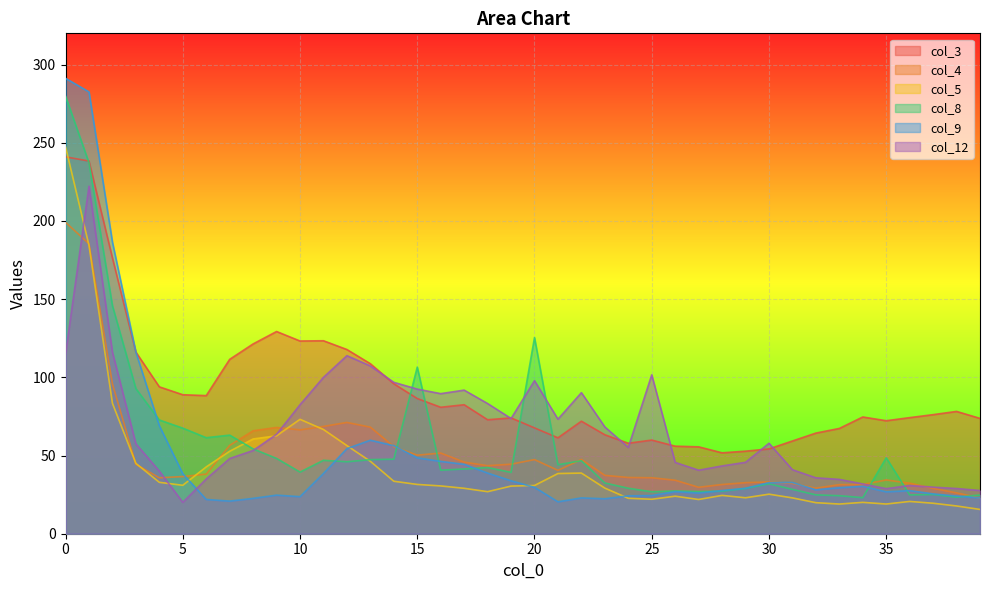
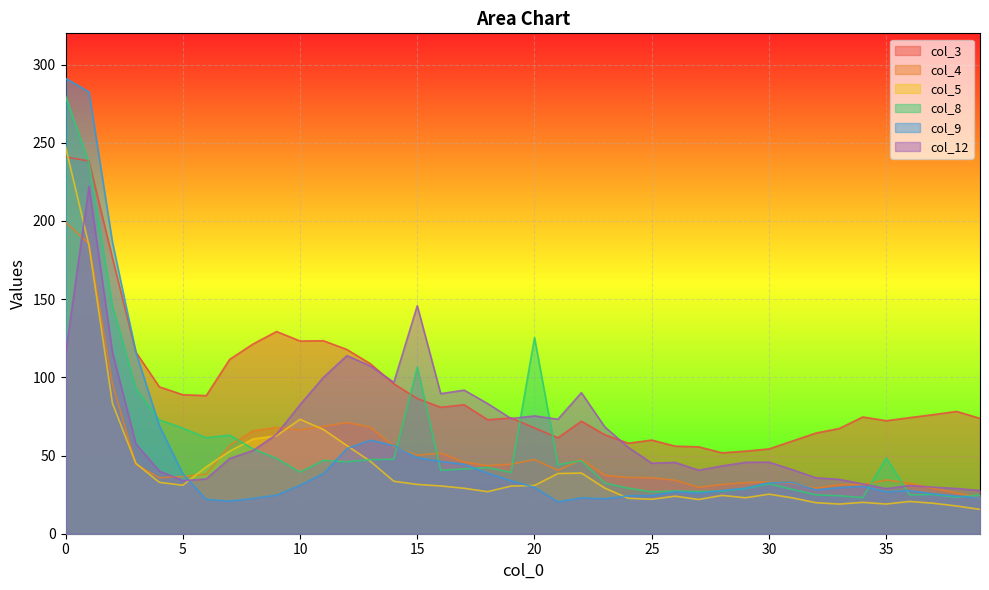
col_12, 5: 20 -> 34
col_9, 10: 24 -> 31
col_12, 15: 92 -> 146
col_12, 20: 98 -> 75
col_12, 25: 102 -> 45
col_12, 30: 58 -> 46
